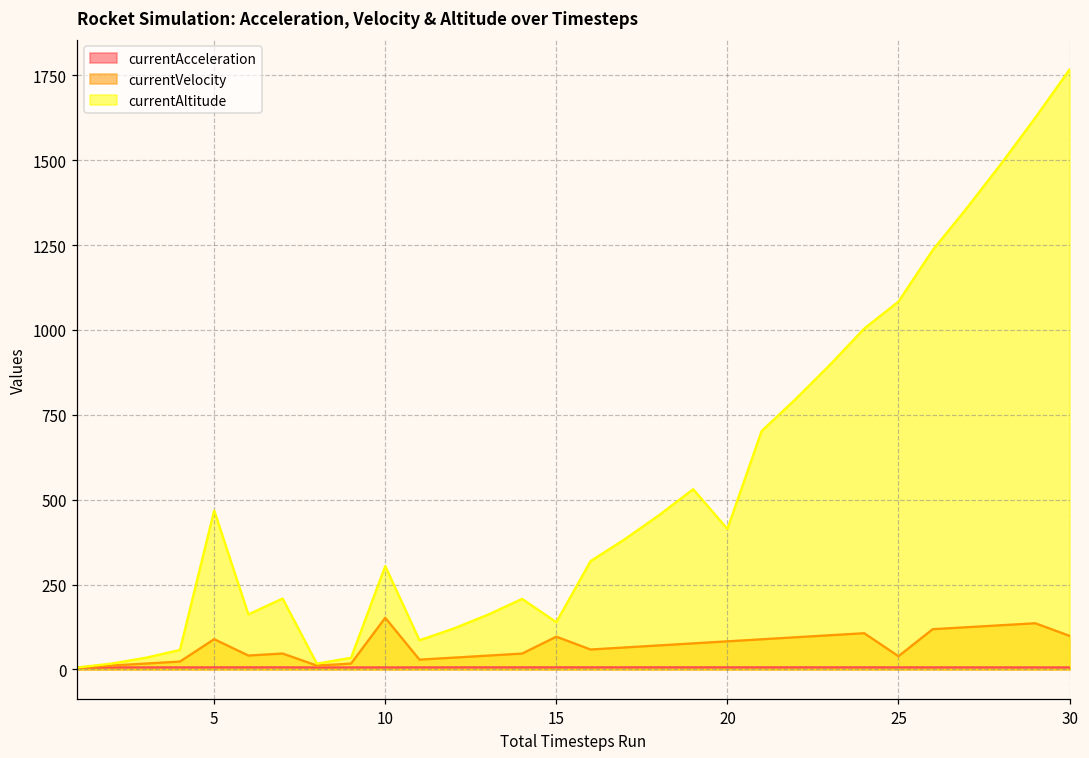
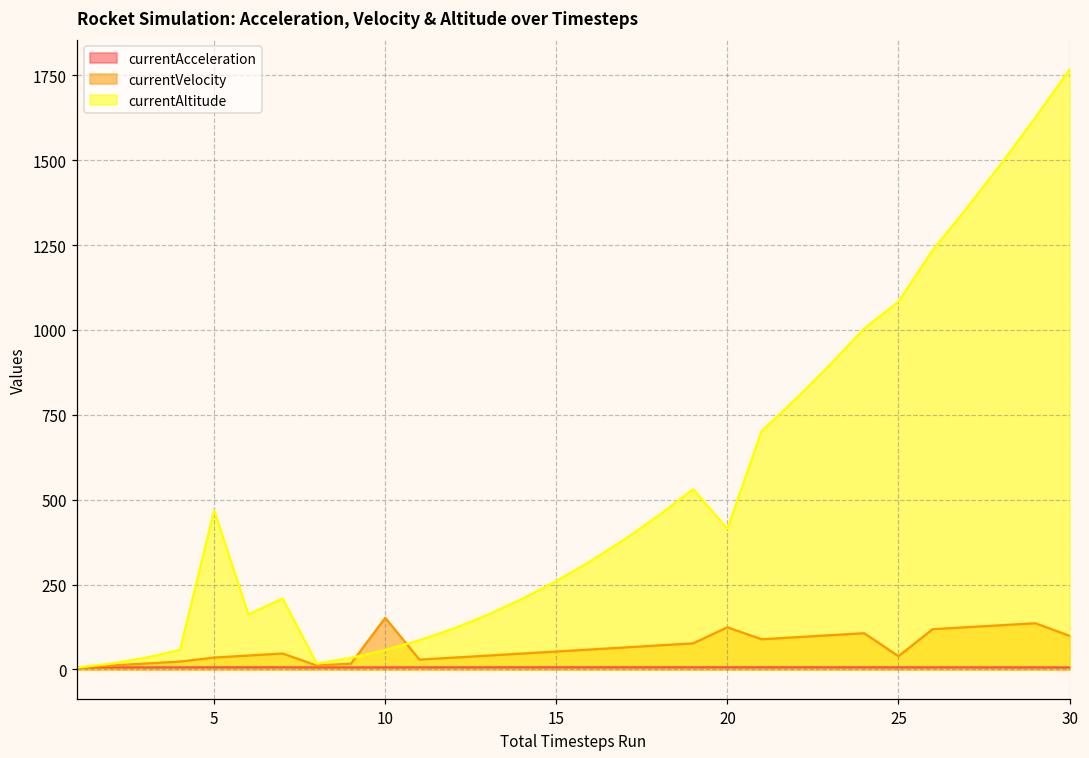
currentVelocity, 5: 90 -> 30
currentAltitude, 10: 300 -> 60
currentVelocity, 15: 100 -> 50
currentAltitude, 15: 140 -> 260
currentVelocity, 20: 80 -> 120
